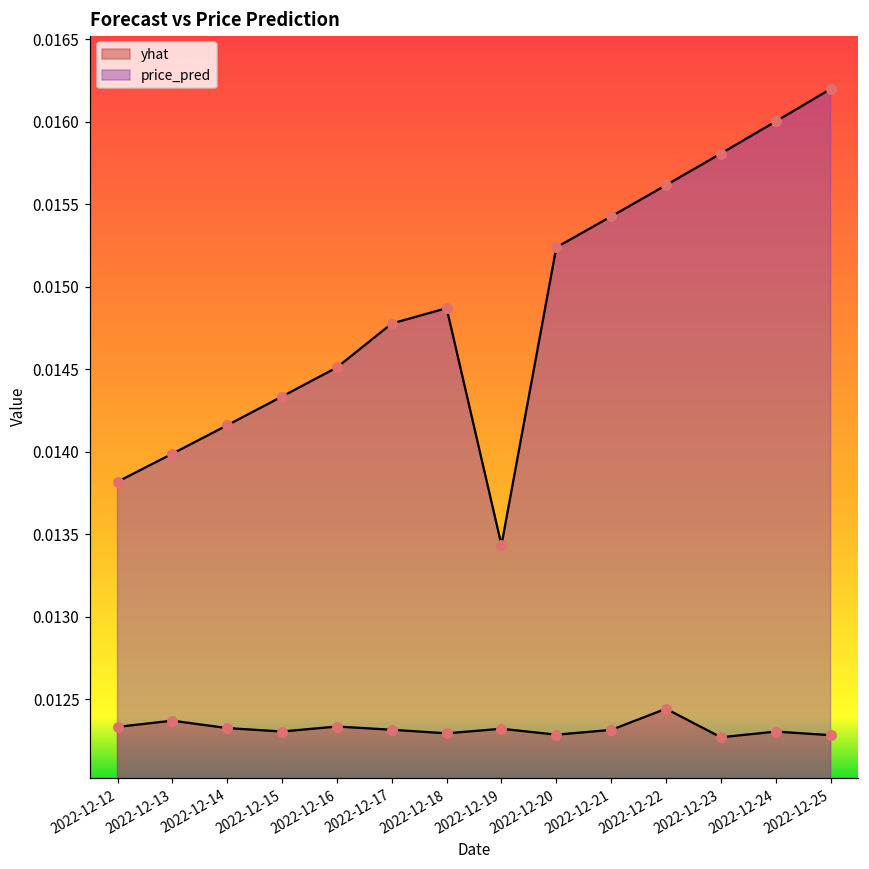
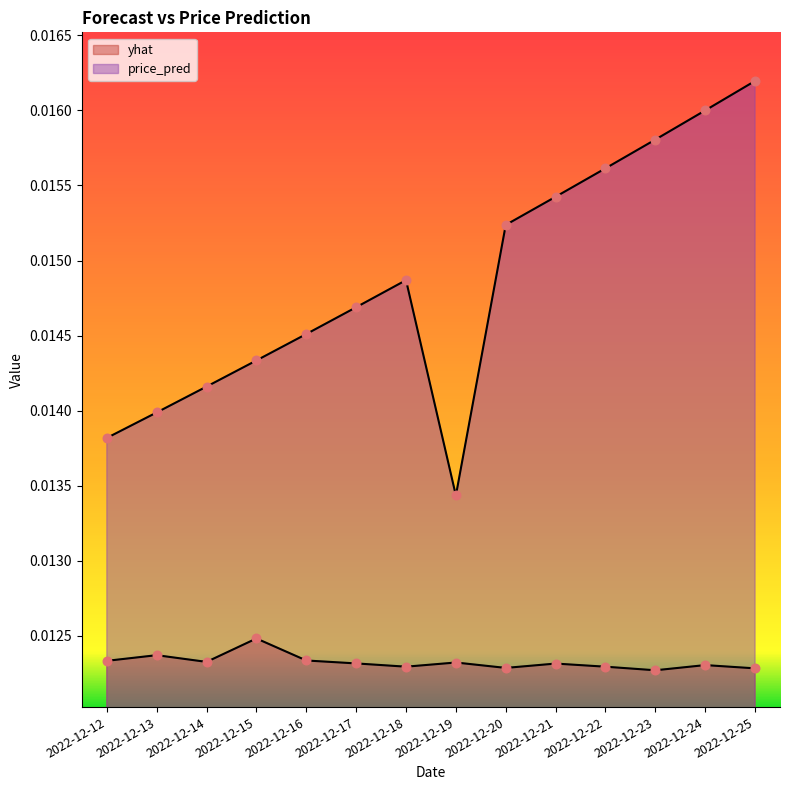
yhat, 2022-12-15: 0.01230 -> 0.01248
price_pred, 2022-12-17: 0.01478 -> 0.01469
yhat, 2022-12-22: 0.01244 -> 0.01229
